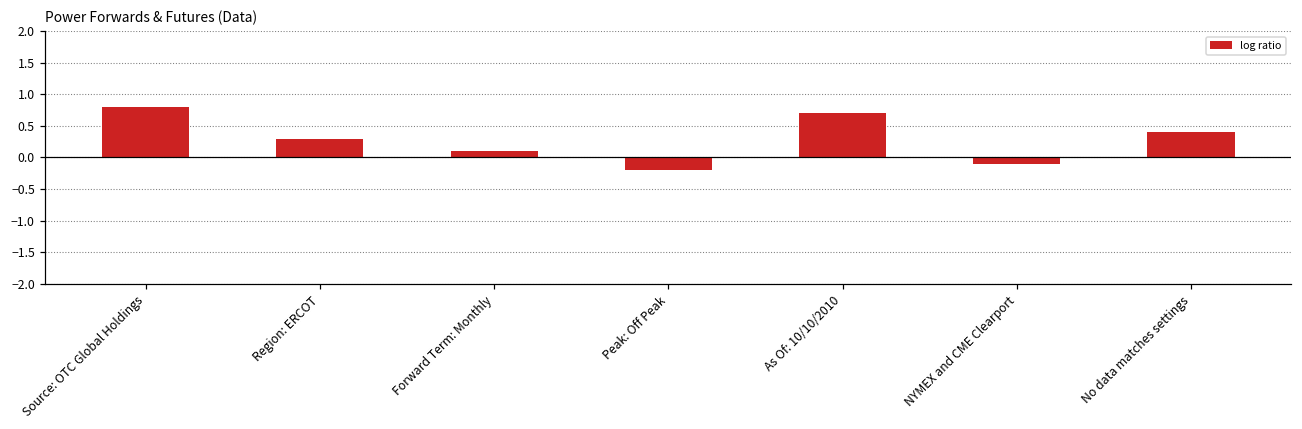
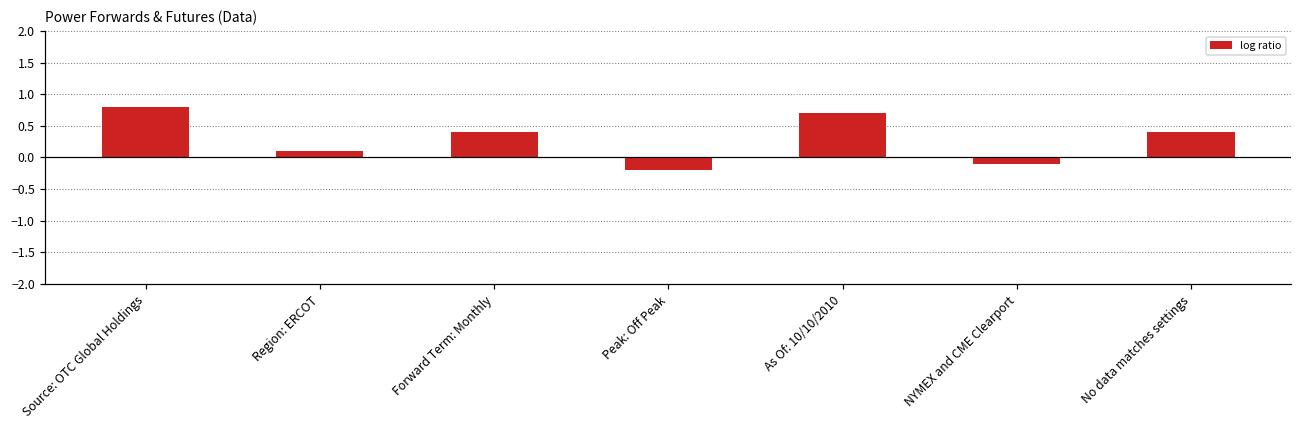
Region: ERCOT: 0.3 -> 0.1
Forward Term: Monthly: 0.1 -> 0.4
